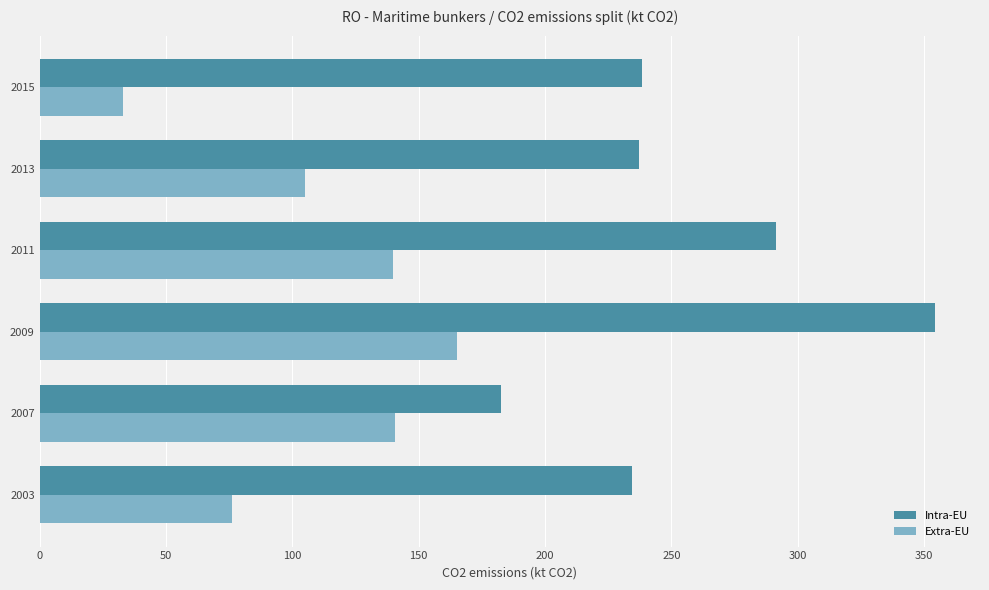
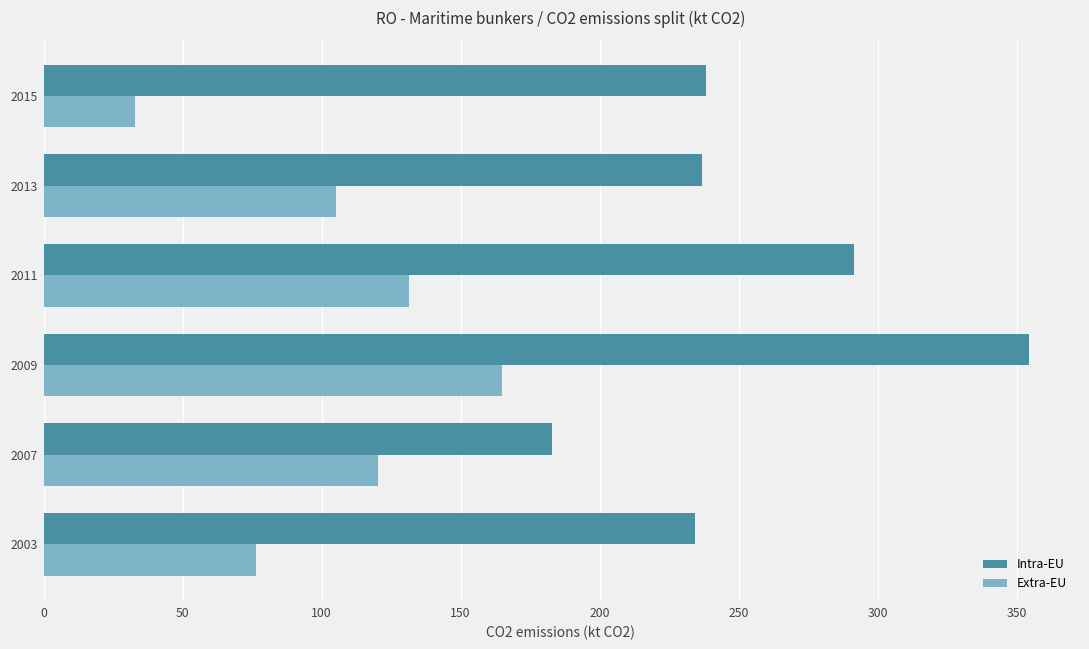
Extra-EU, 2011: 140 -> 131
Extra-EU, 2007: 141 -> 120
